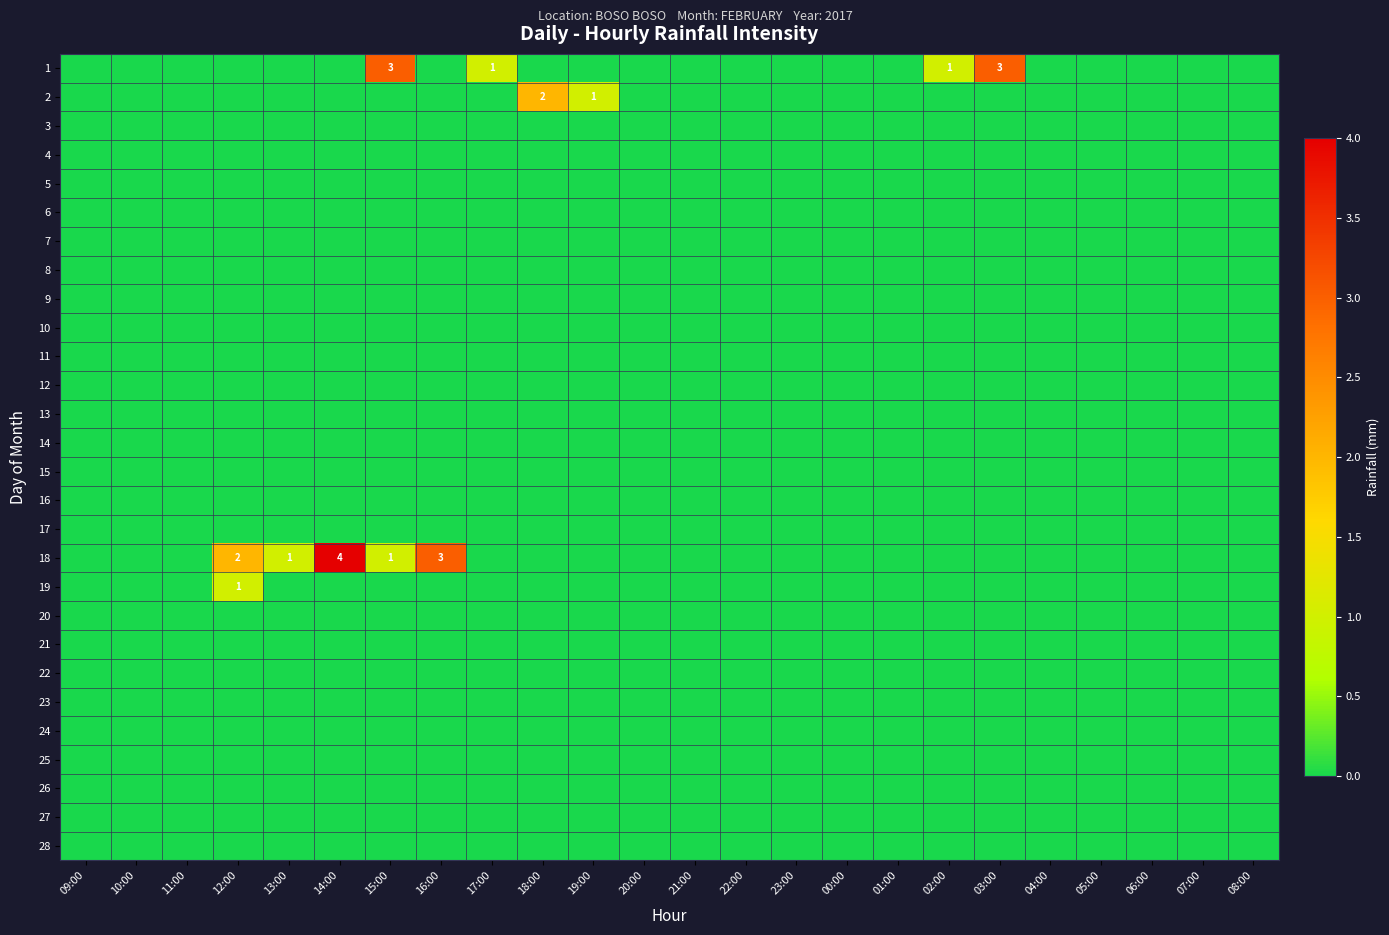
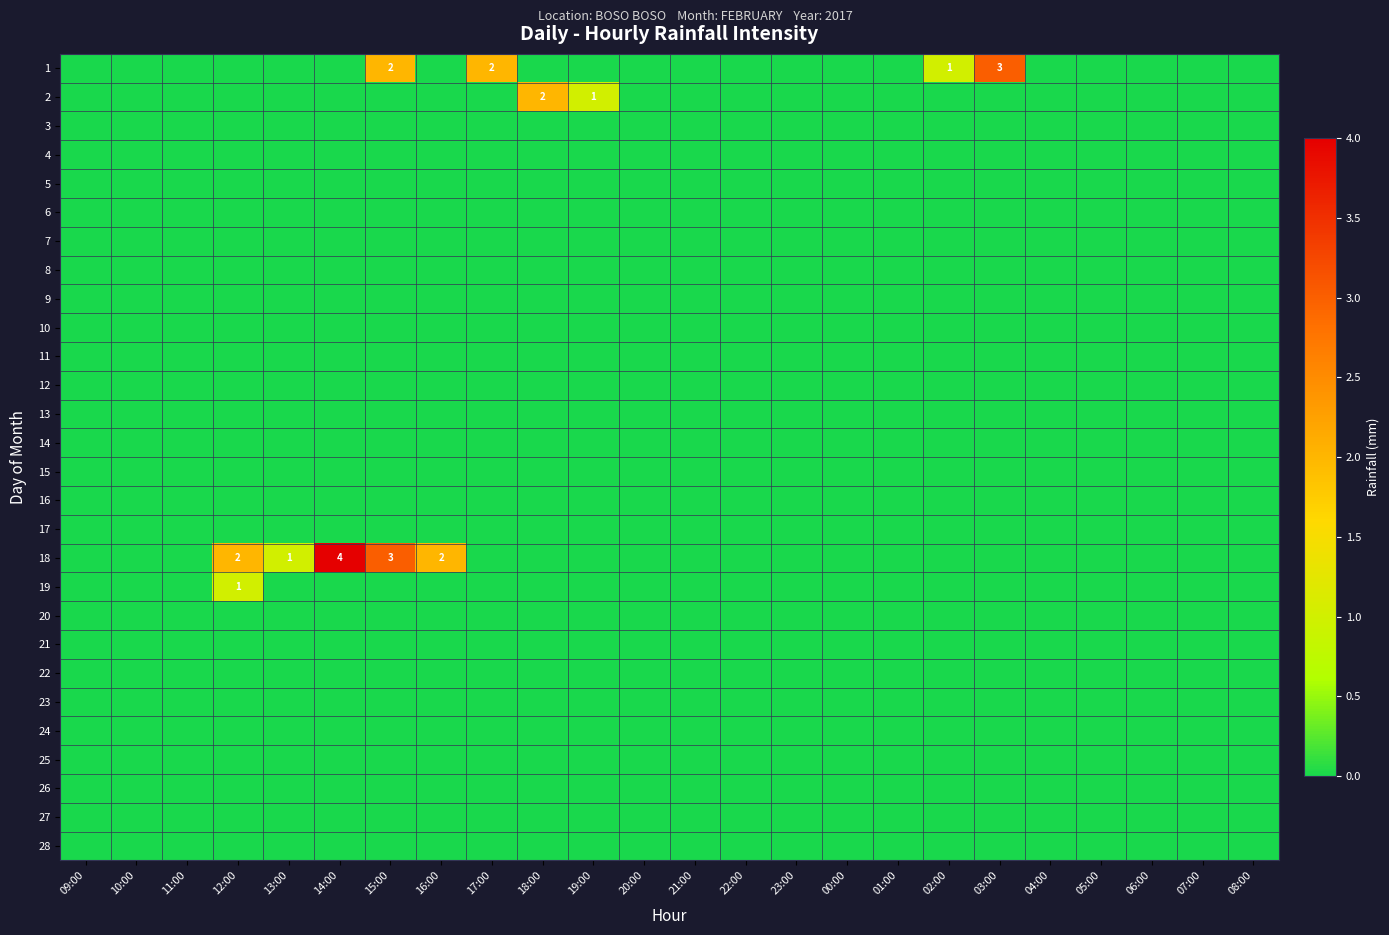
1, 15:00: 3 -> 2
1, 17:00: 1 -> 2
18, 15:00: 1 -> 3
18, 16:00: 3 -> 2
